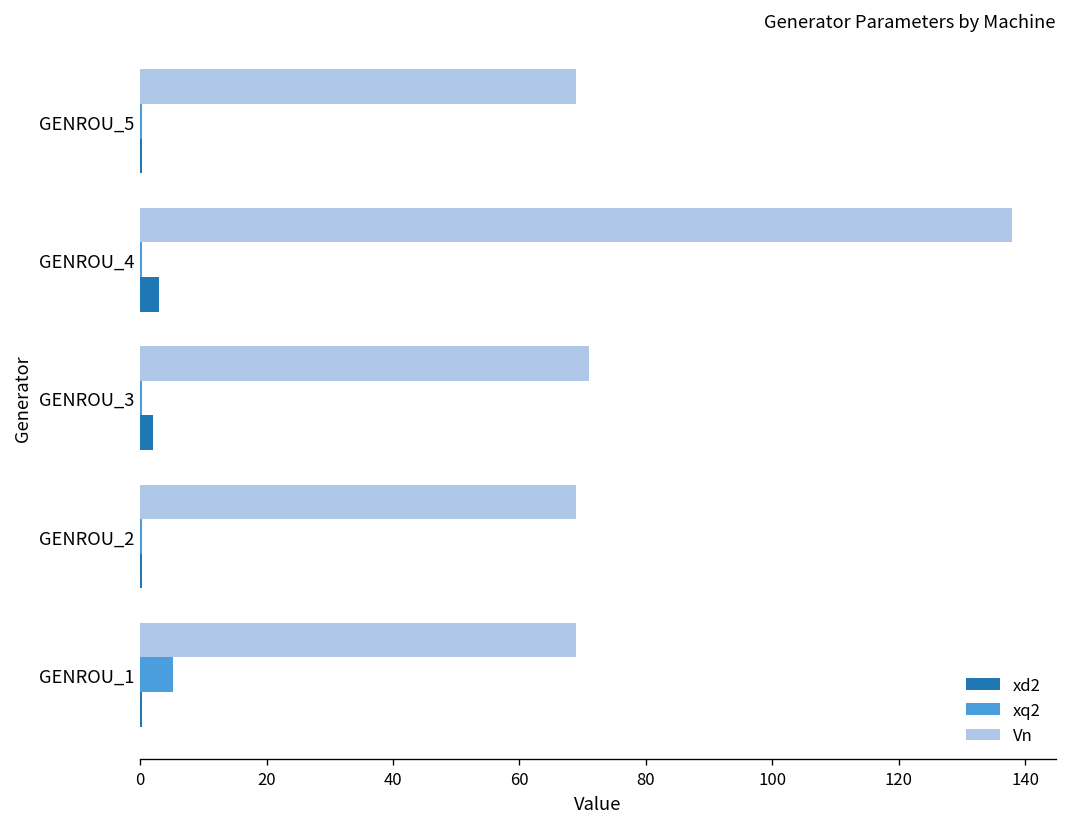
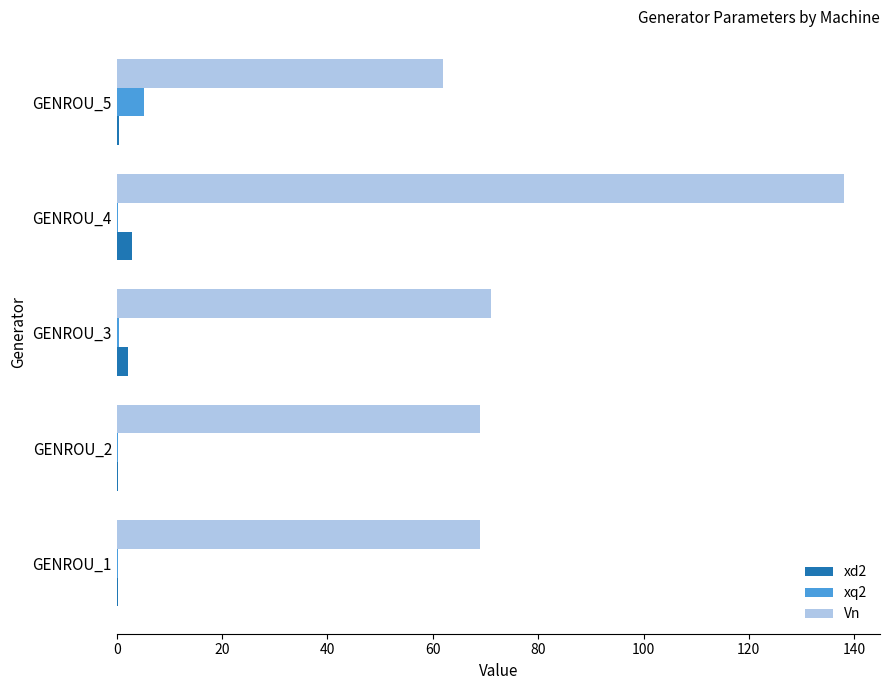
Vn, GENROU_5: 69 -> 62
xq2, GENROU_5: 0 -> 5
xq2, GENROU_1: 5 -> 0
